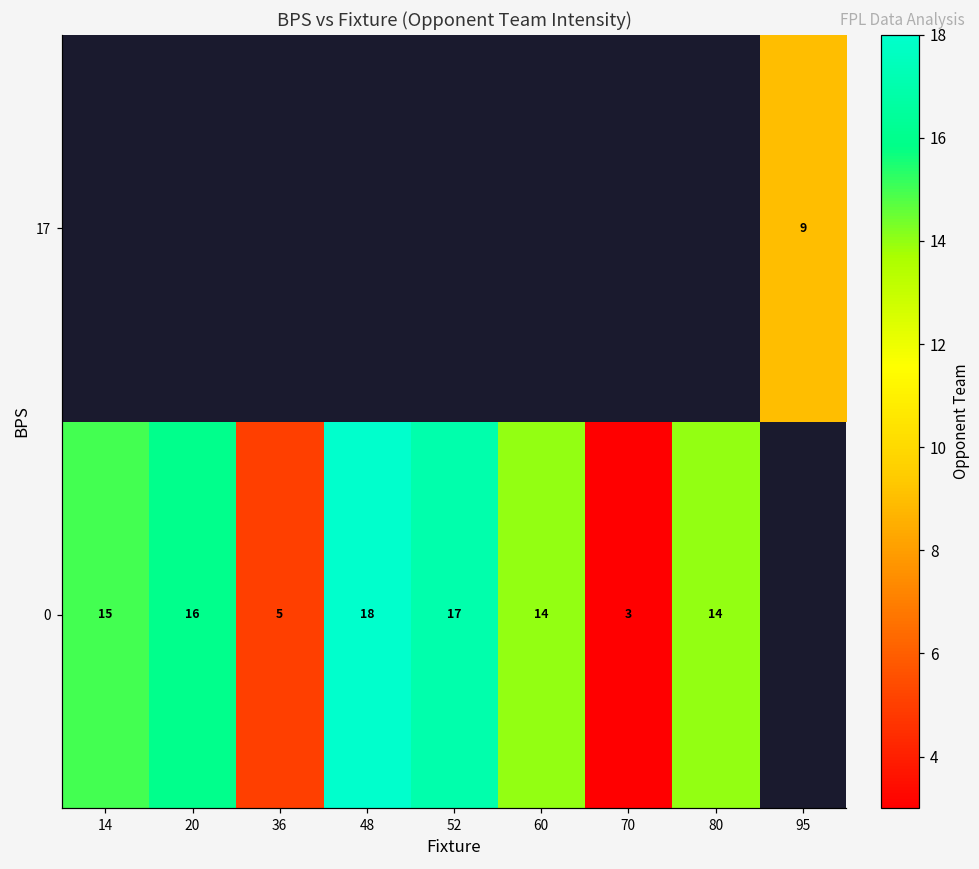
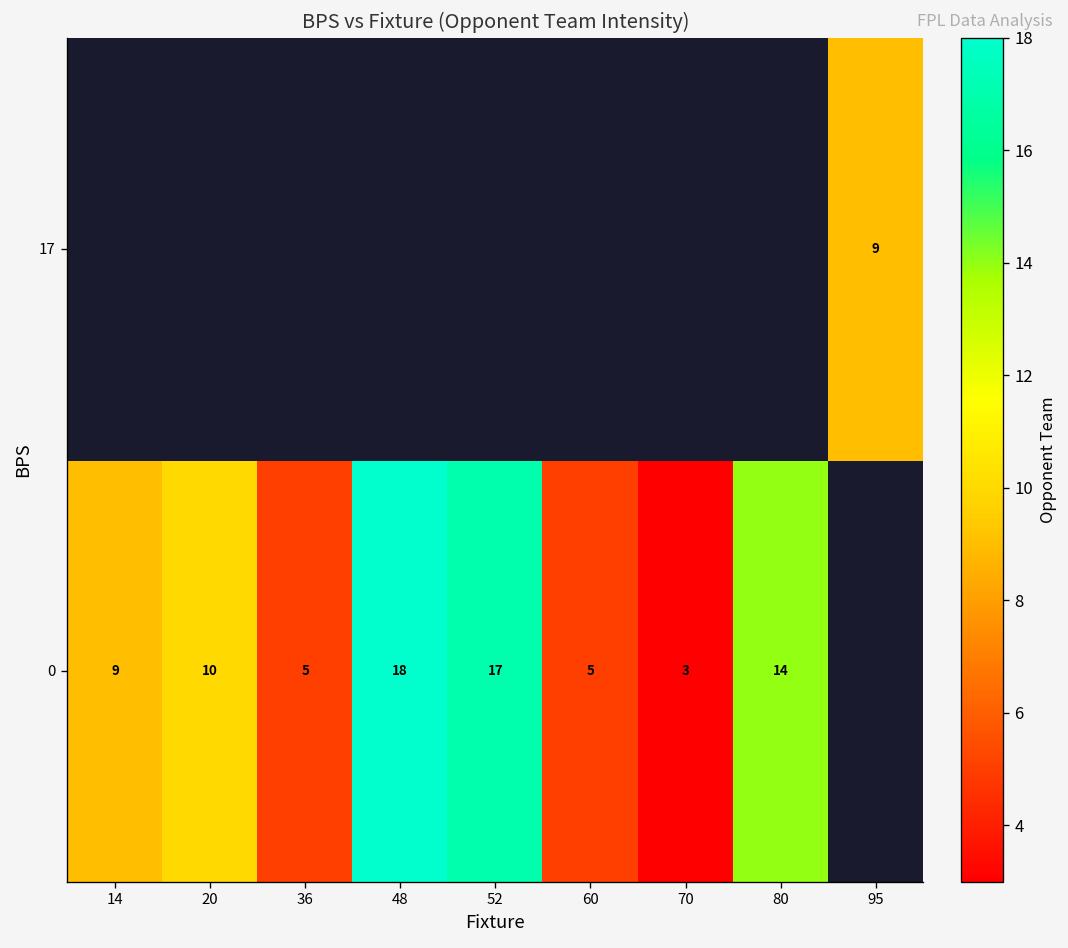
0, 14: 15 -> 9
0, 20: 16 -> 10
0, 60: 14 -> 5
